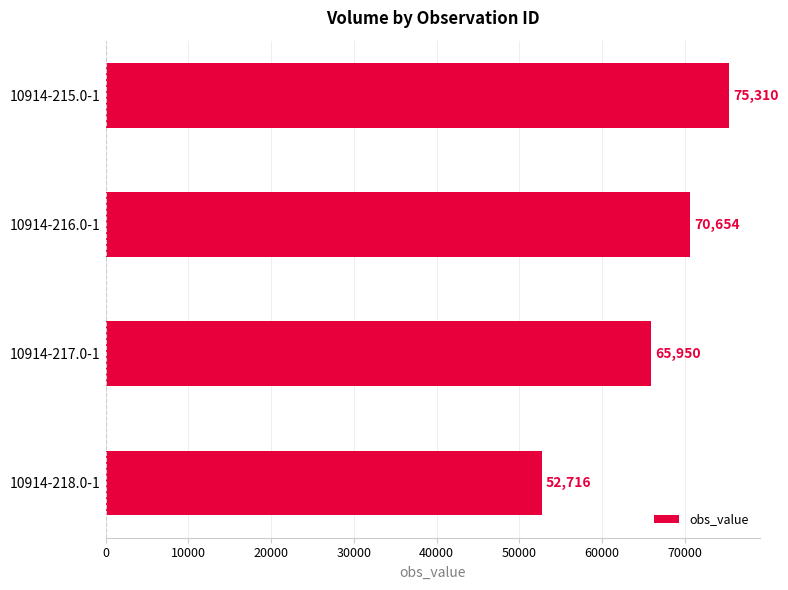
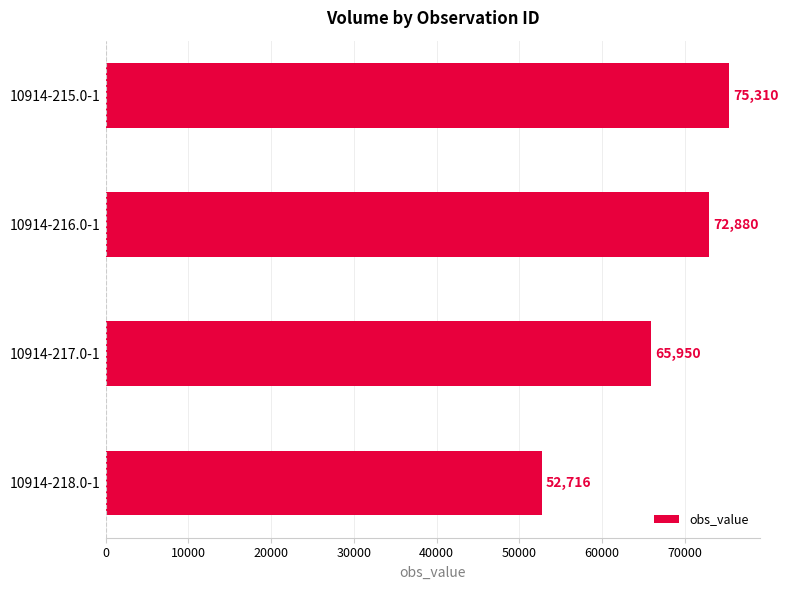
10914-216.0-1: 70,654 -> 72,880
